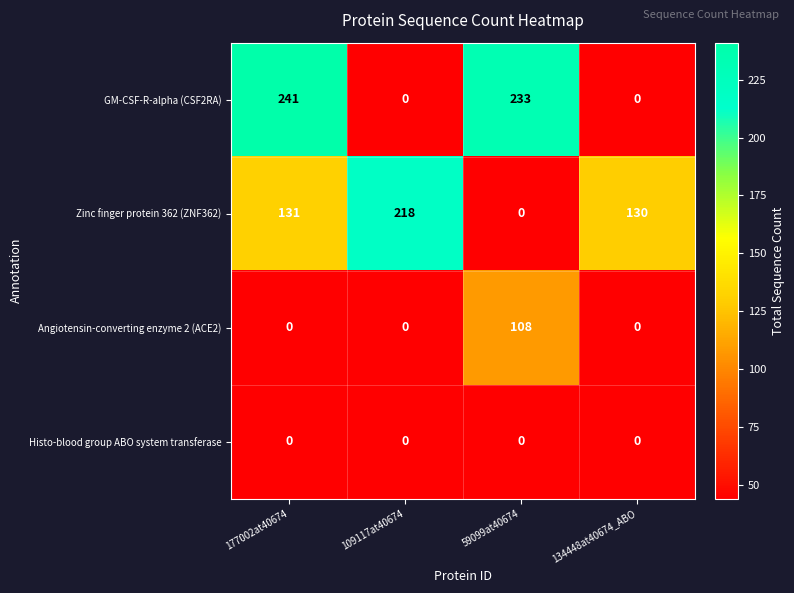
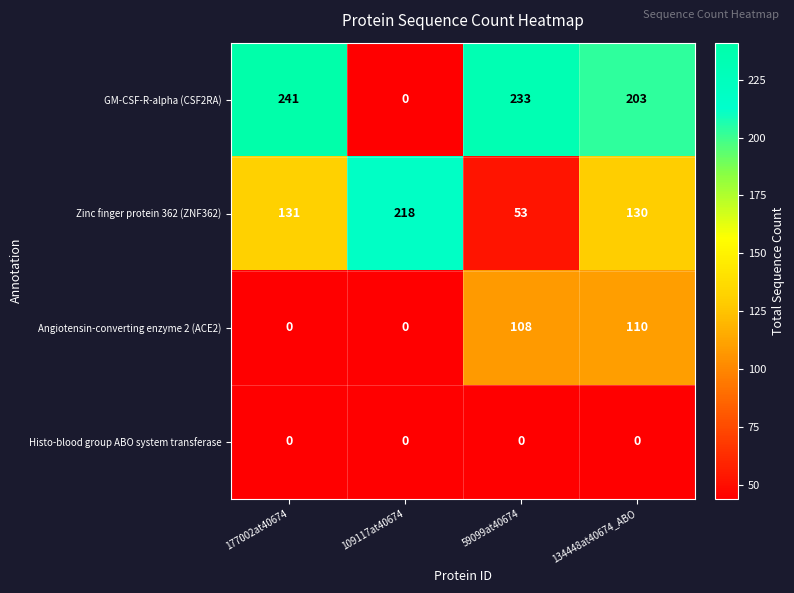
GM-CSF-R-alpha (CSF2RA), 134448at40674_ABO: 0 -> 203
Zinc finger protein 362 (ZNF362), 59099at40674: 0 -> 53
Angiotensin-converting enzyme 2 (ACE2), 134448at40674_ABO: 0 -> 110
